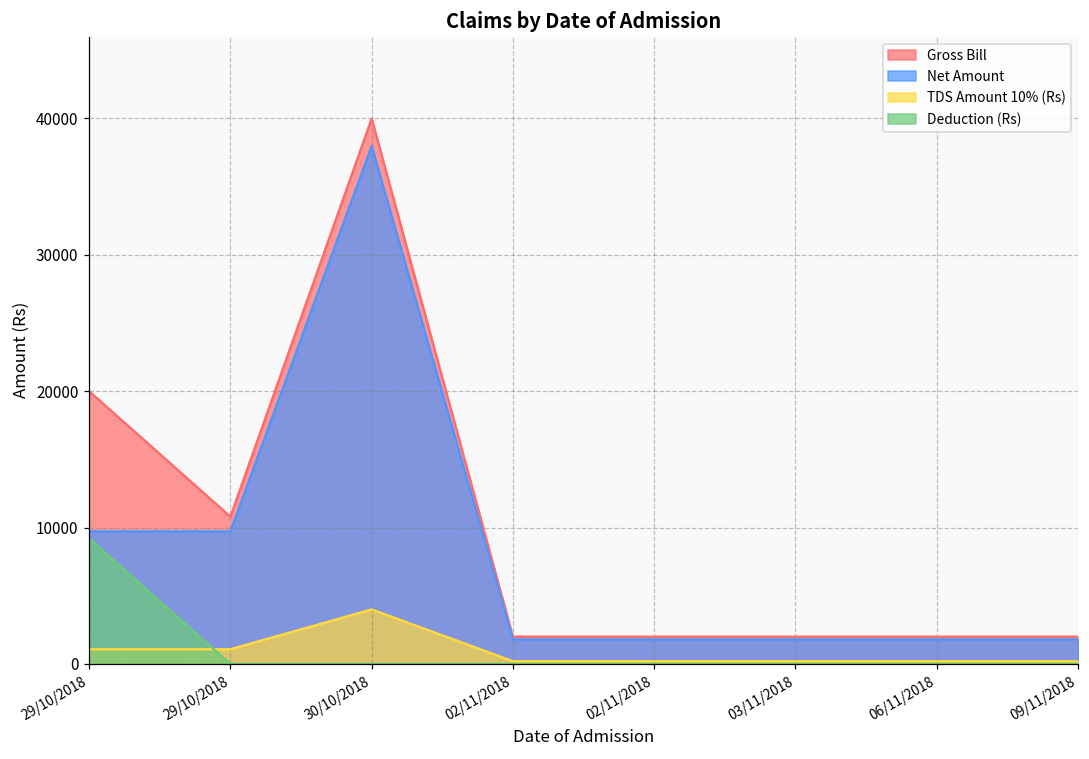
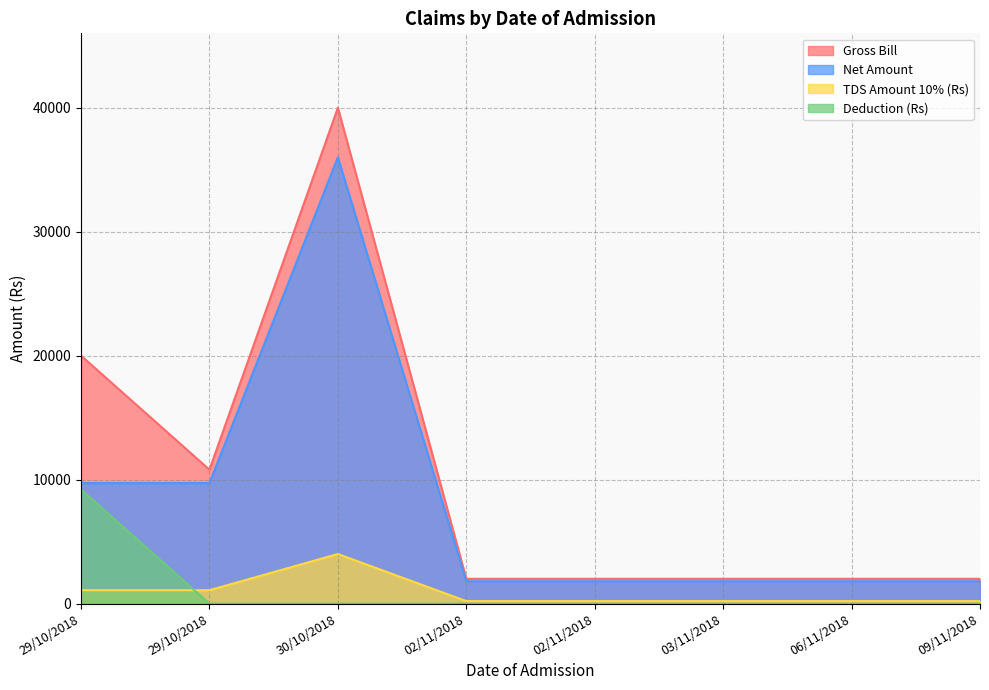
Net Amount, 30/10/2018: 38000 -> 36000
